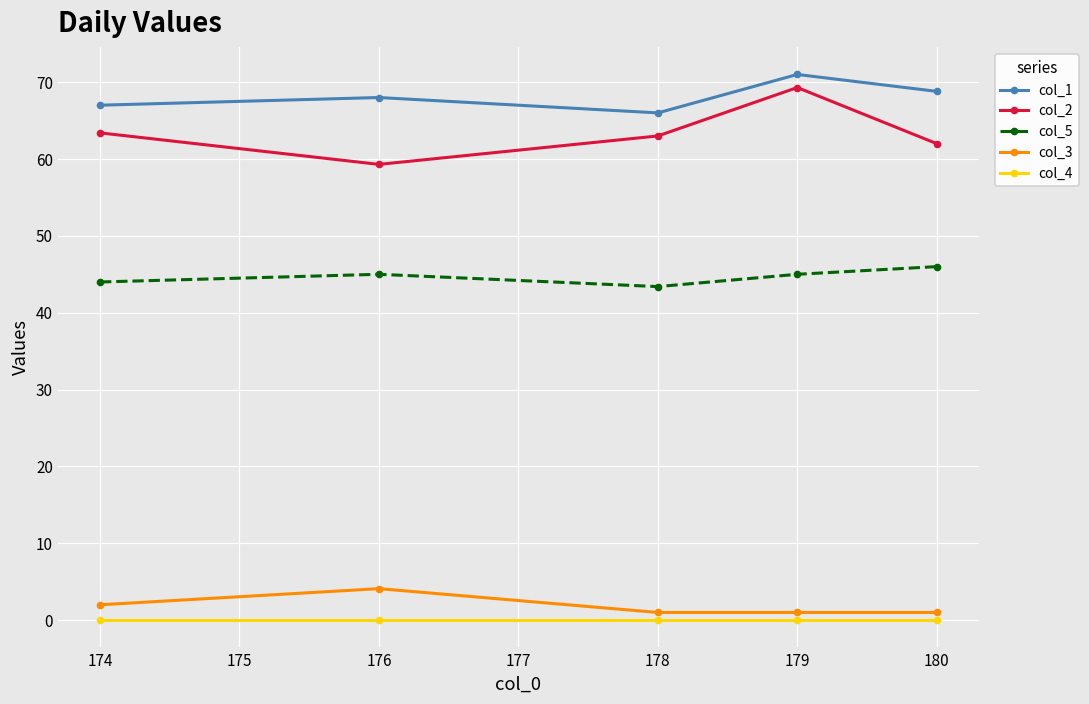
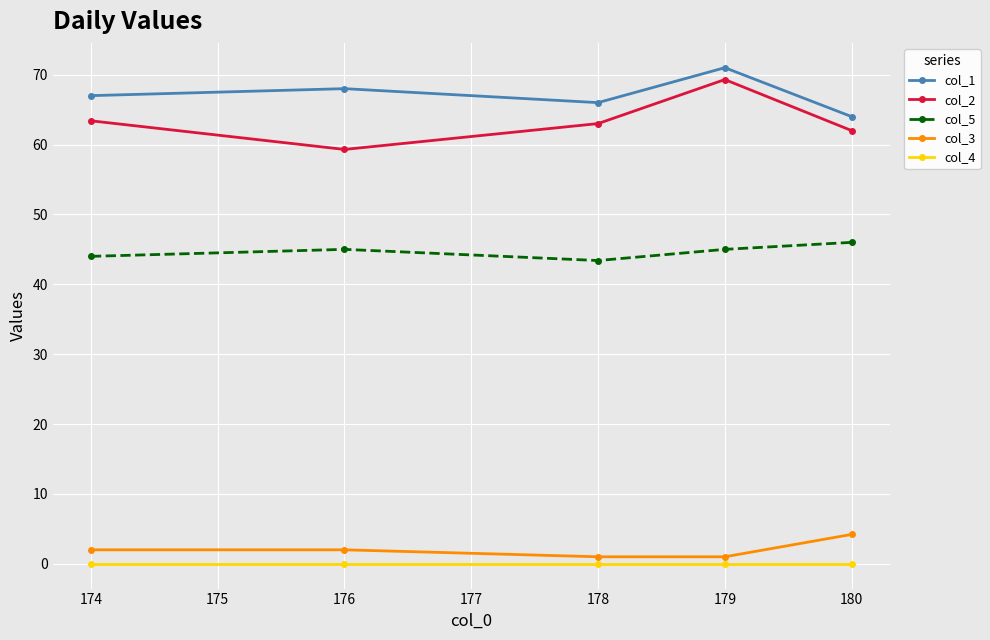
col_3, 176: 4 -> 2
col_1, 180: 69 -> 64
col_3, 180: 1 -> 4
